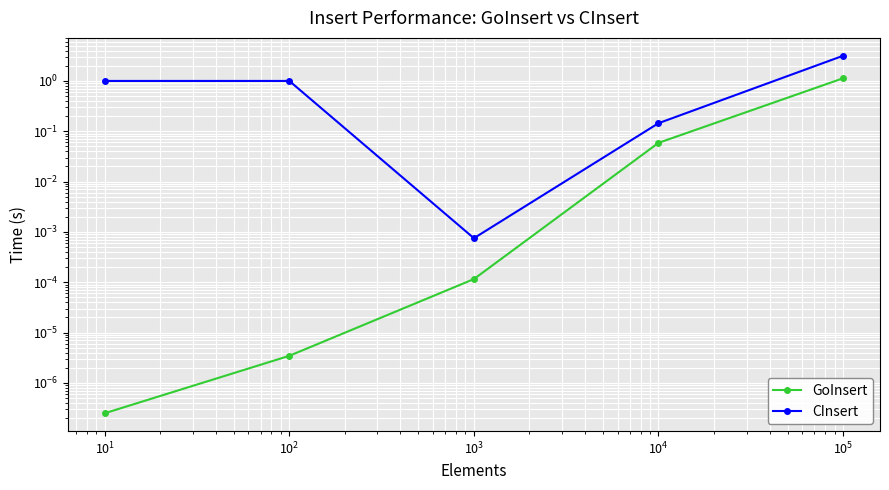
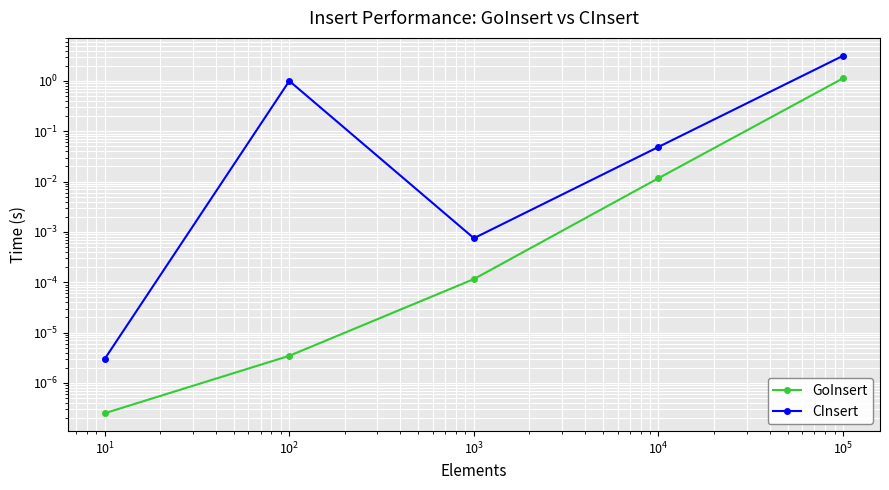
CInsert, 10^1: 1 -> 0
GoInsert, 10^4: 0.06 -> 0.012
CInsert, 10^4: 0.14 -> 0.05
